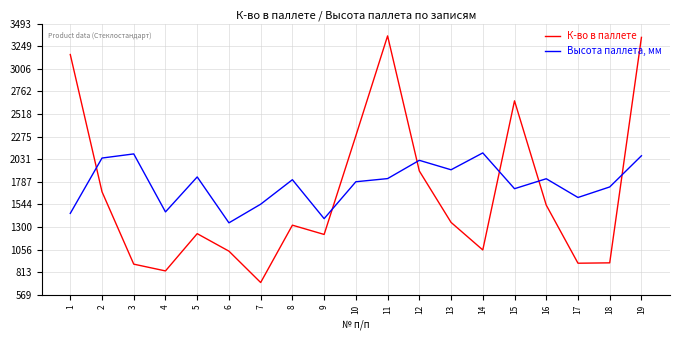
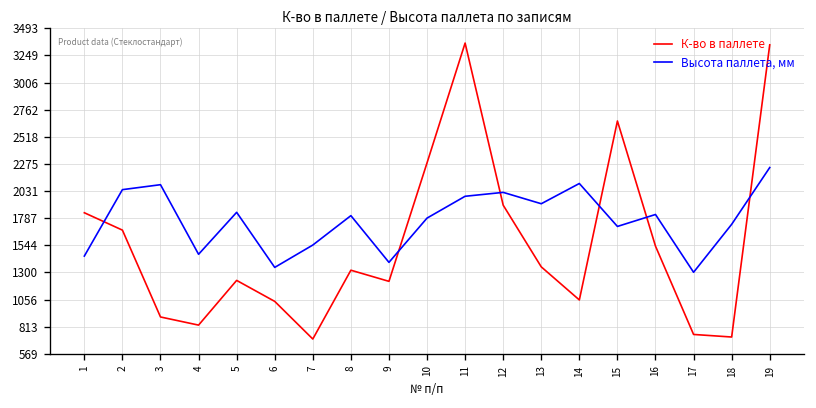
К-во в паллете, 1: 3200 -> 1800
Высота паллета, мм, 11: 1800 -> 2000
К-во в паллете, 17: 900 -> 700
Высота паллета, мм, 17: 1600 -> 1300
К-во в паллете, 18: 900 -> 700
Высота паллета, мм, 19: 2100 -> 2200
